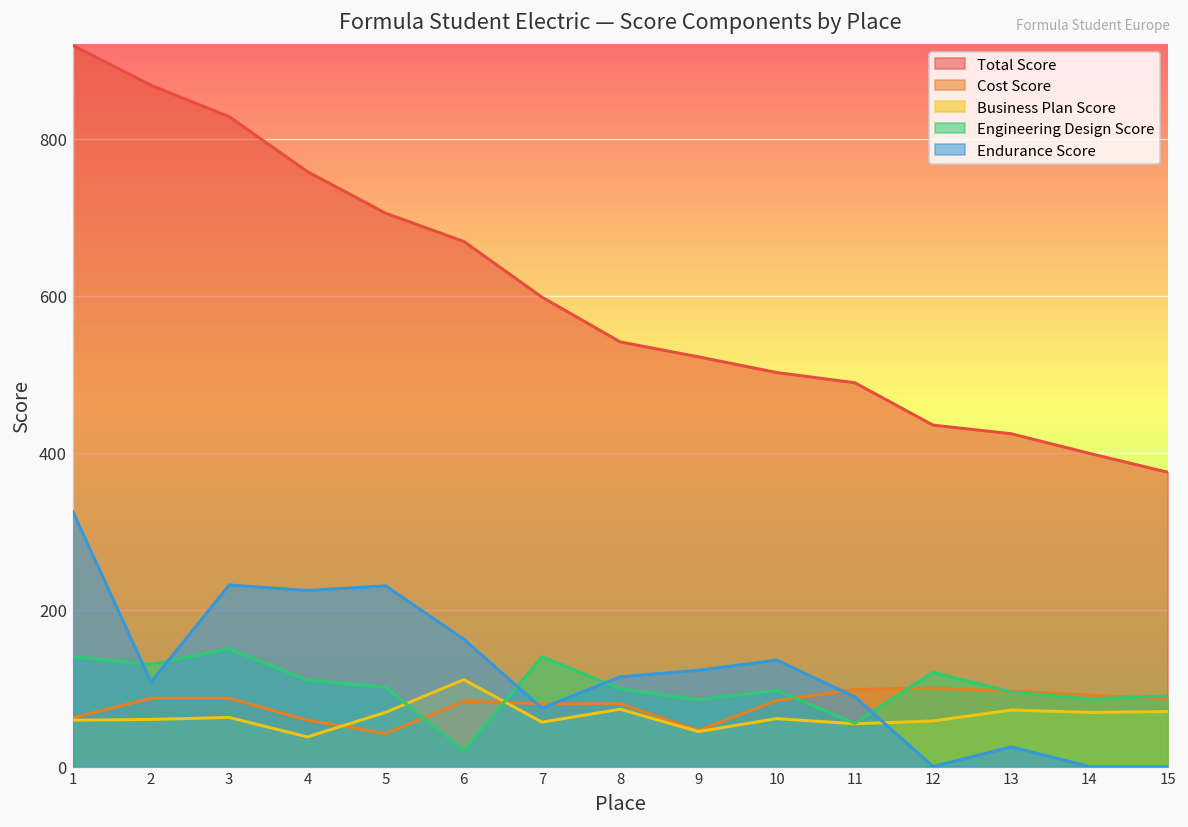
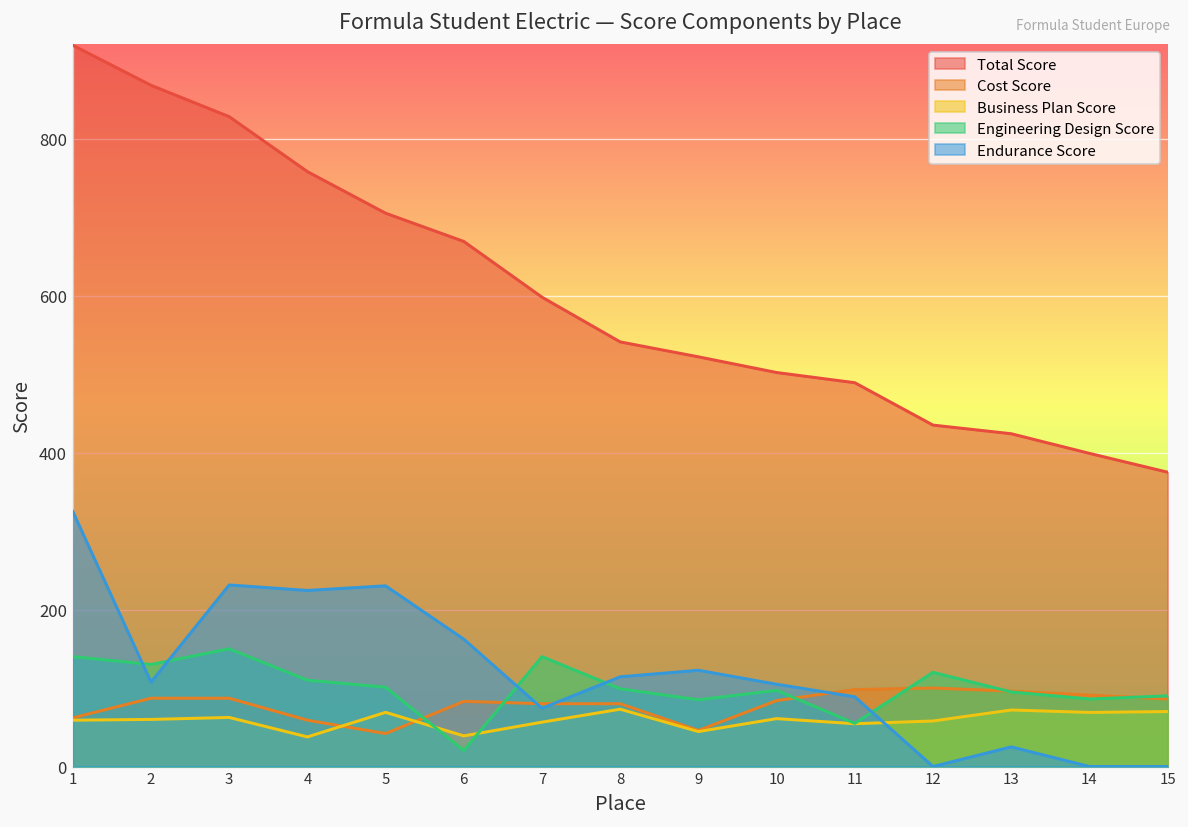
Business Plan Score, 6: 110 -> 40
Endurance Score, 10: 140 -> 100
